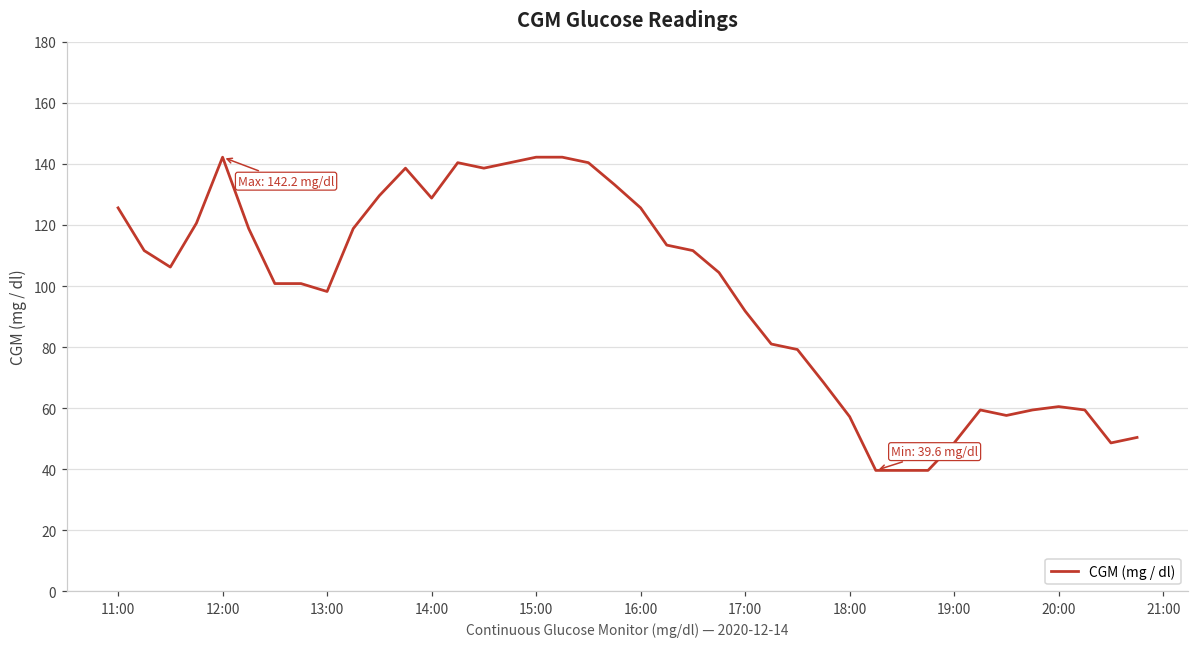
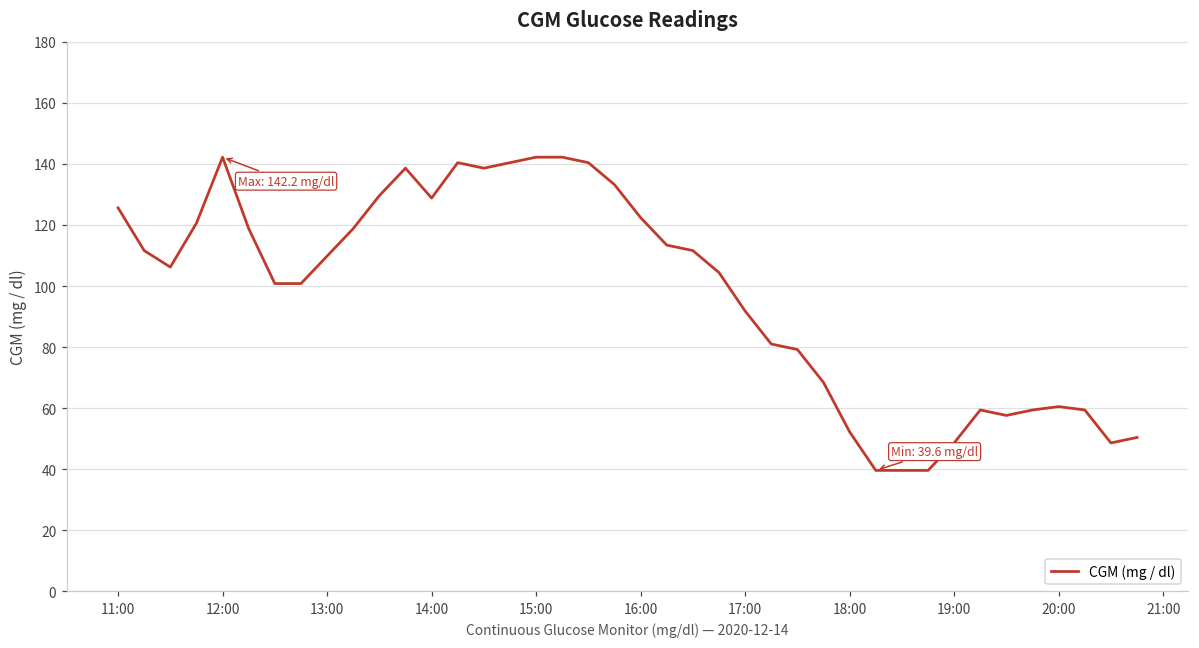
13:00: 98 -> 110
16:00: 126 -> 122
18:00: 57 -> 52
